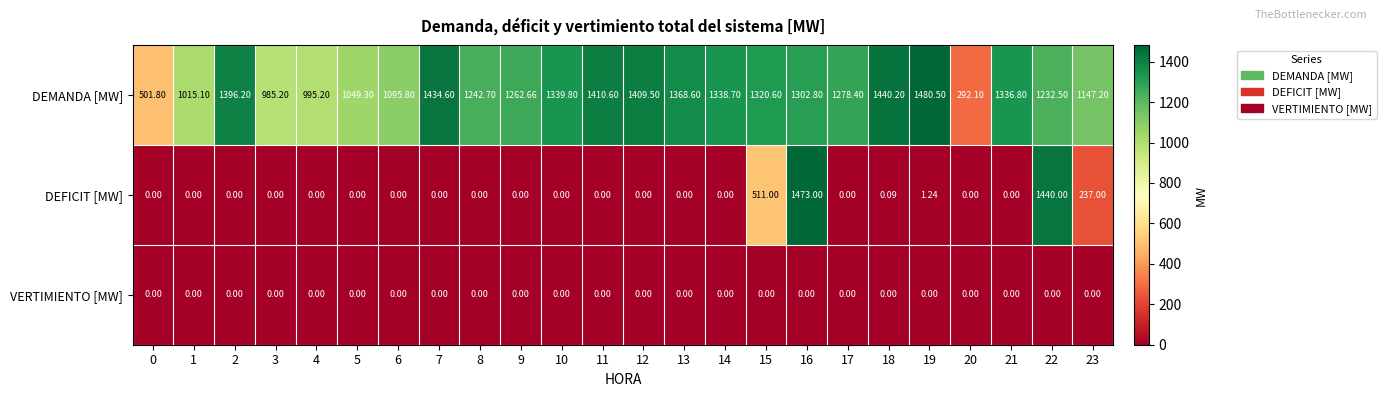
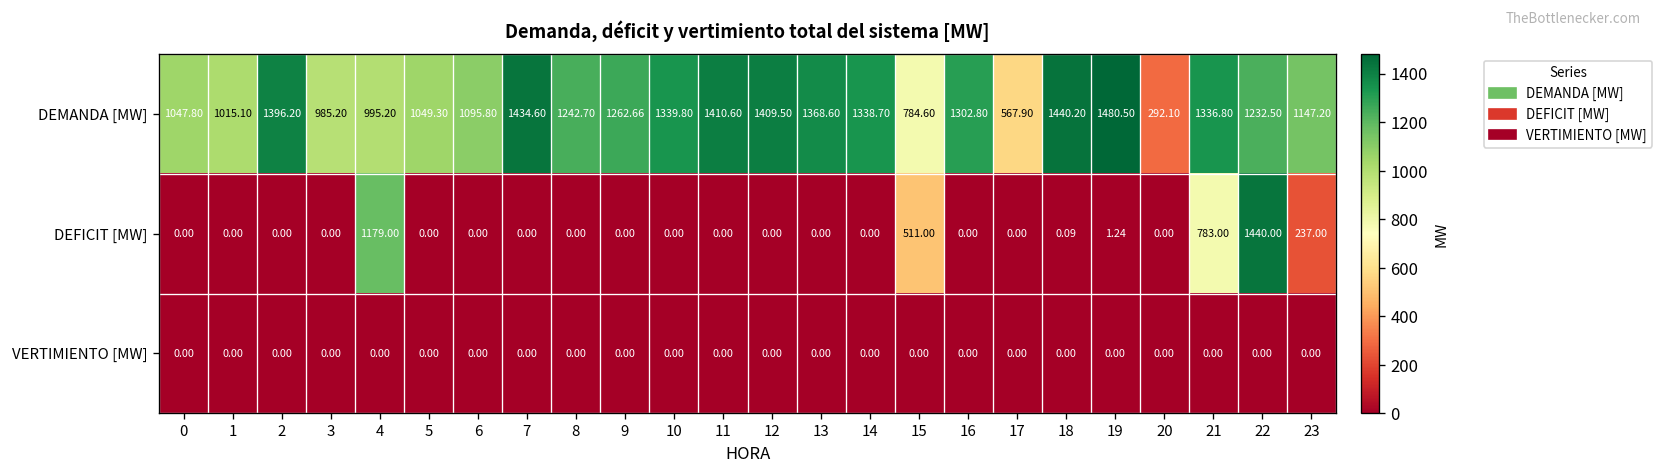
DEMANDA [MW], 0: 501.80 -> 1047.80
DEMANDA [MW], 15: 1320.60 -> 784.60
DEMANDA [MW], 17: 1278.40 -> 567.90
DEFICIT [MW], 4: 0.00 -> 1179.00
DEFICIT [MW], 16: 1473.00 -> 0.00
DEFICIT [MW], 21: 0.00 -> 783.00
